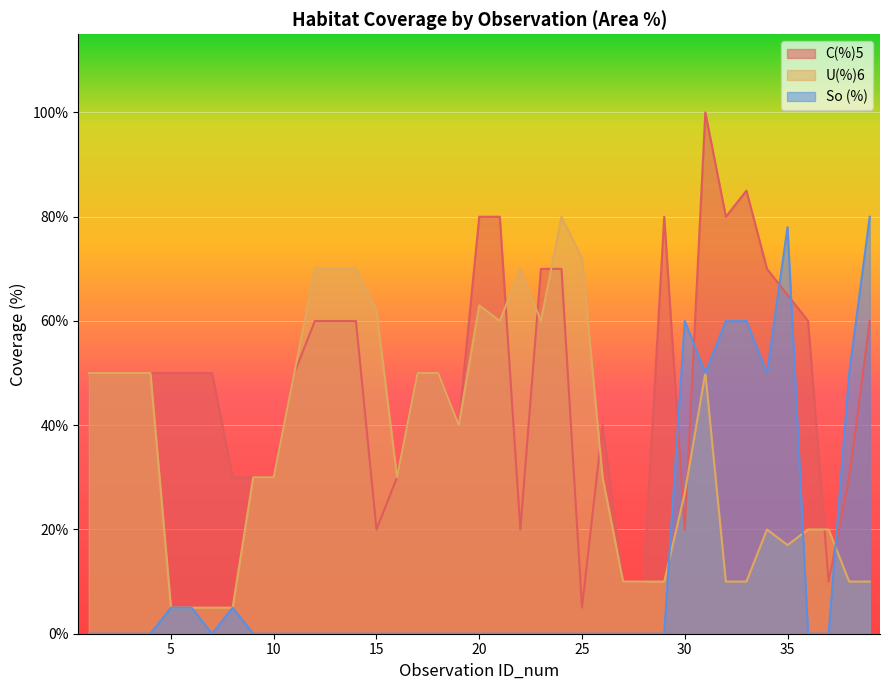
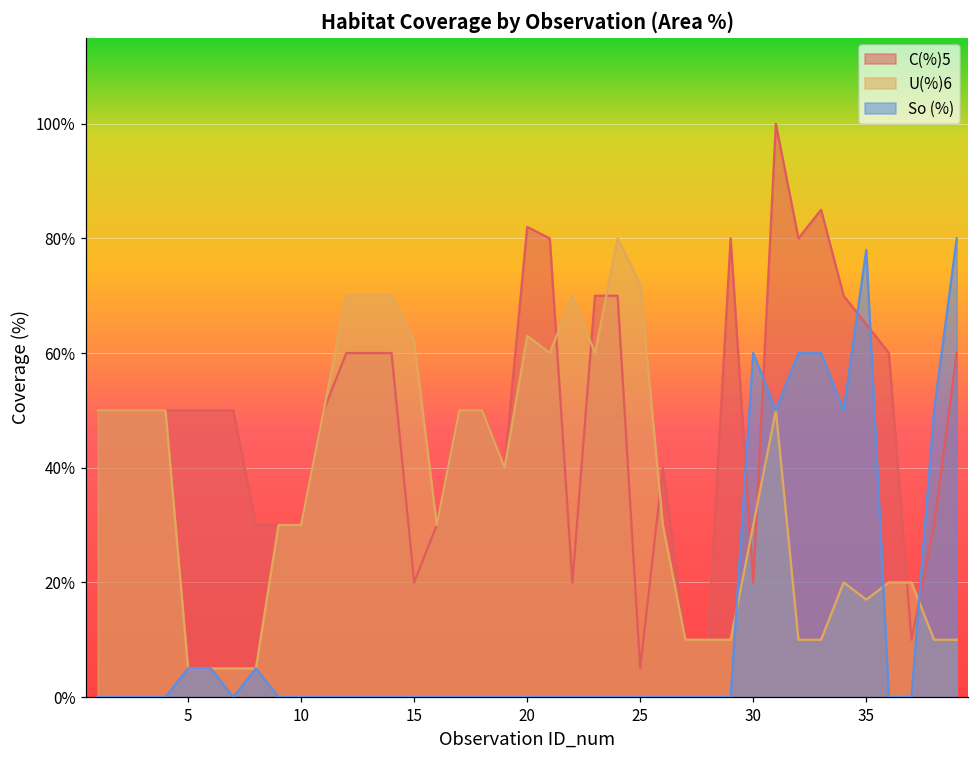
C(%)5, 20: 80% -> 82%
U(%)6, 30: 27% -> 30%
